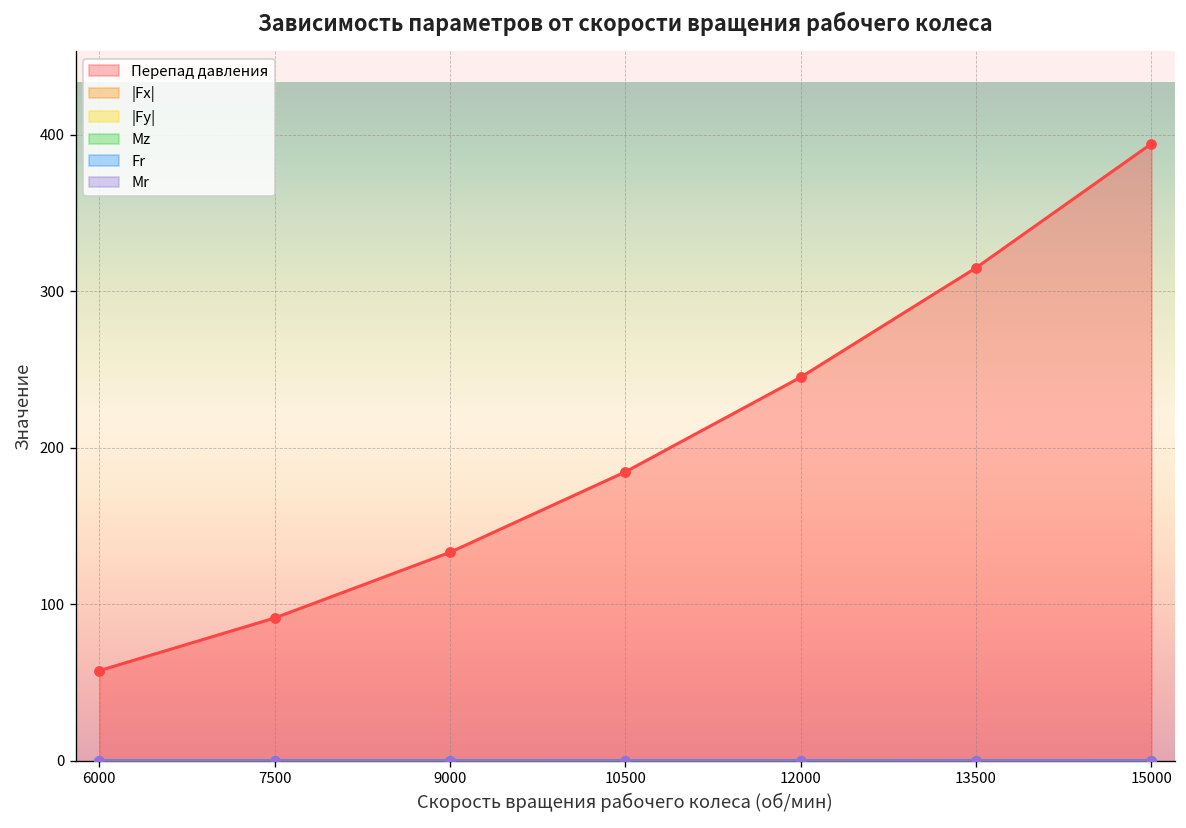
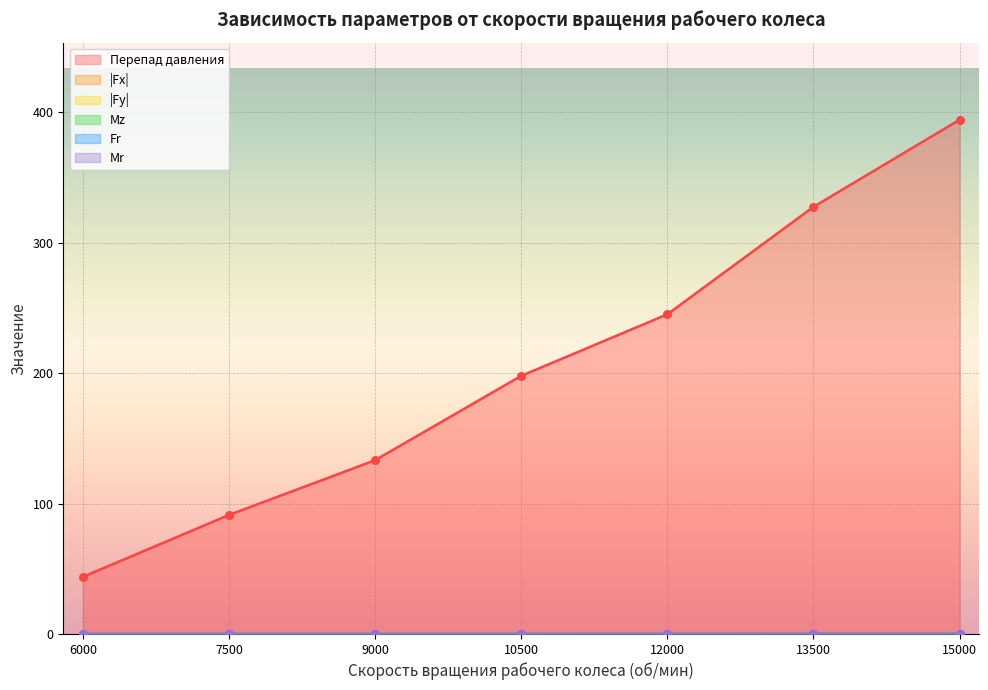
Перепад давления, 6000: 58 -> 44
Перепад давления, 10500: 185 -> 198
Перепад давления, 13500: 315 -> 327
